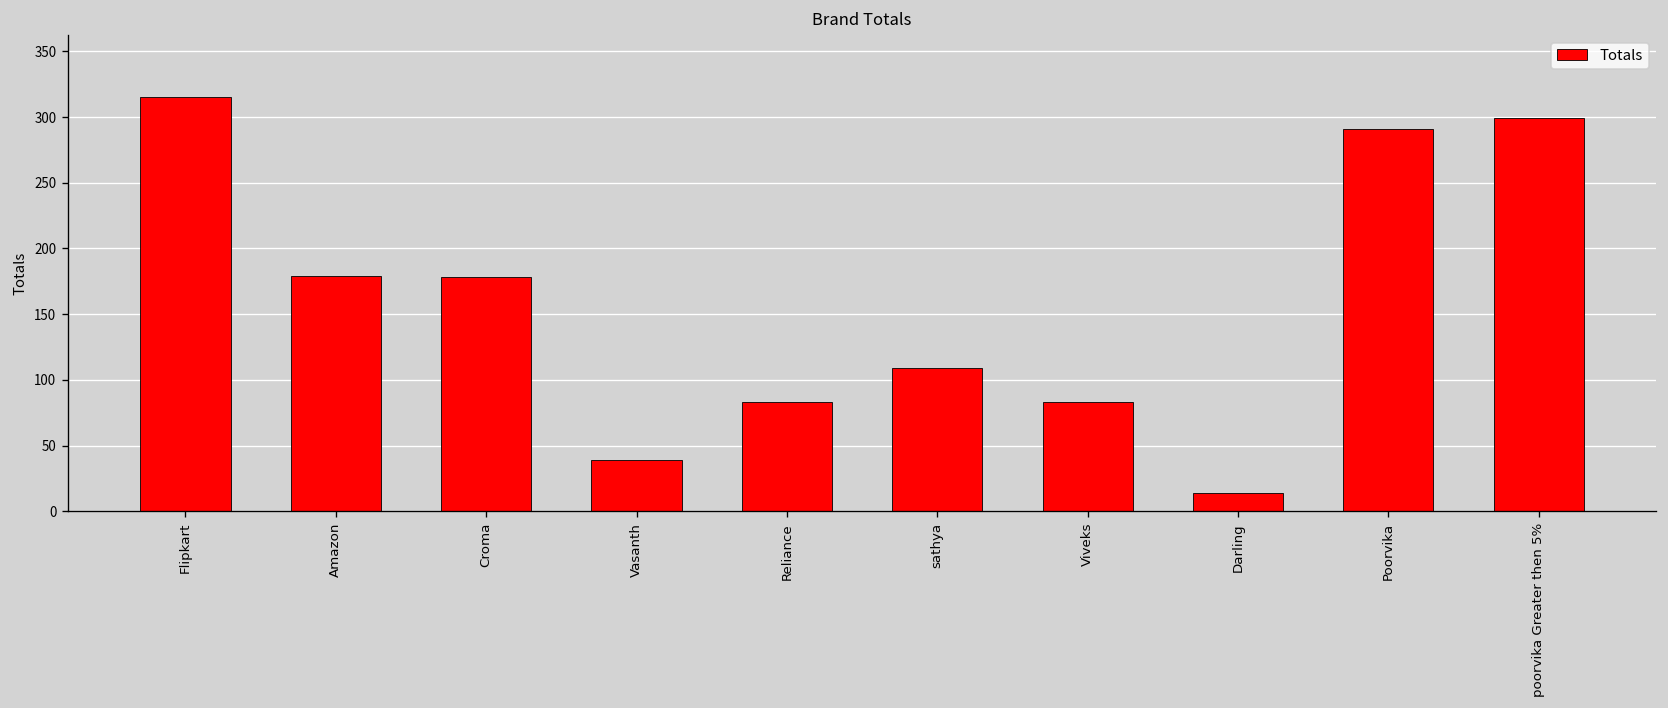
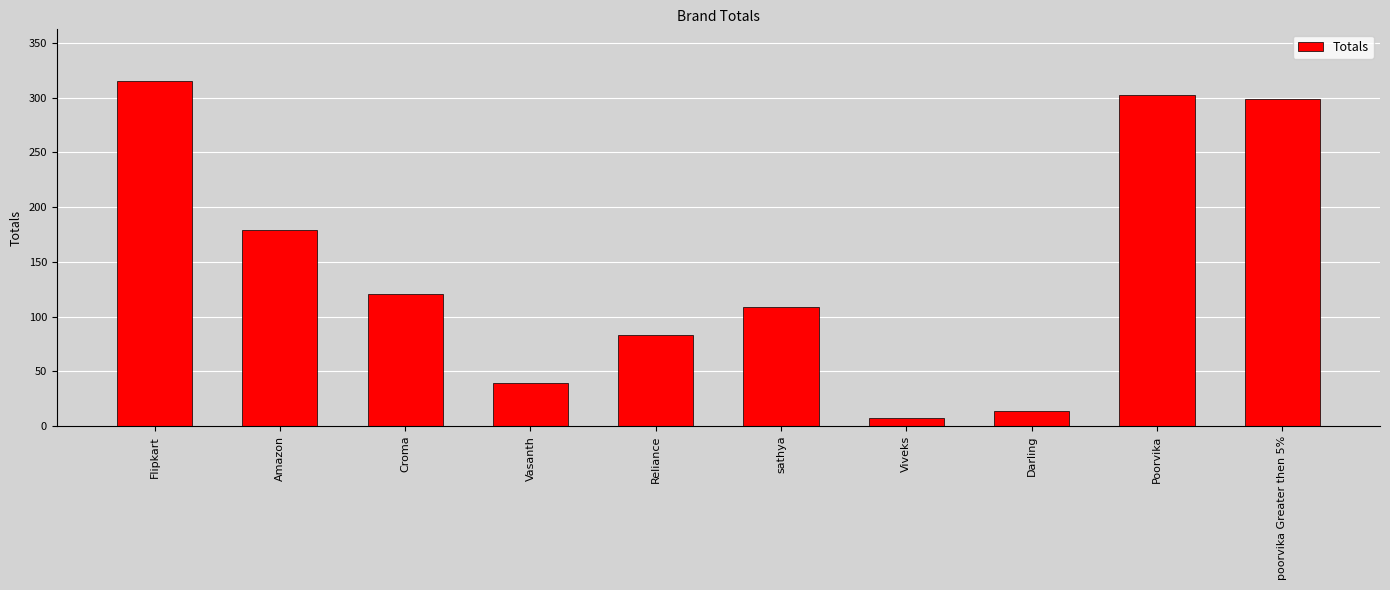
Croma: 178 -> 121
Viveks: 83 -> 7
Poorvika: 291 -> 302
